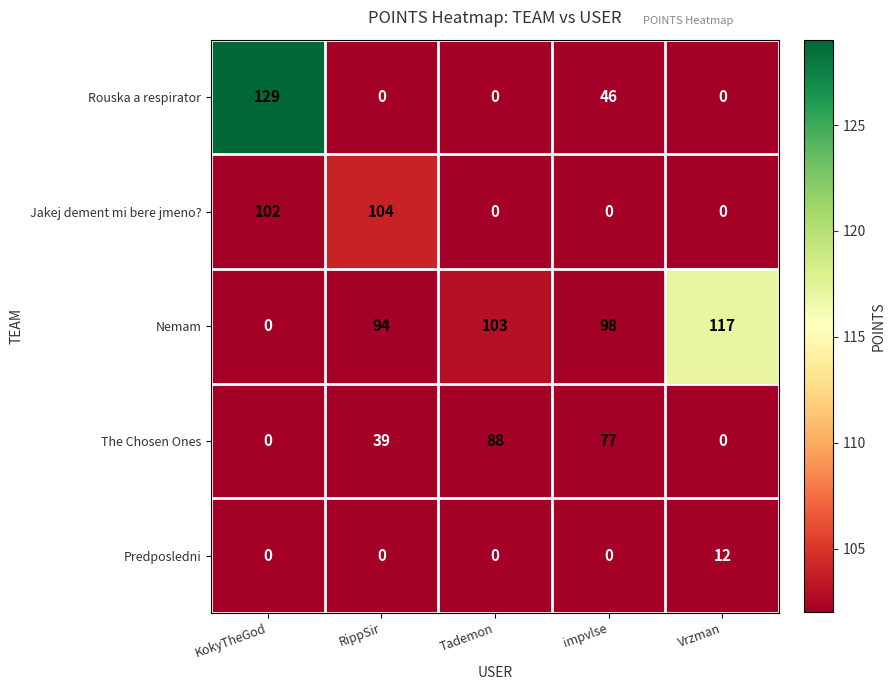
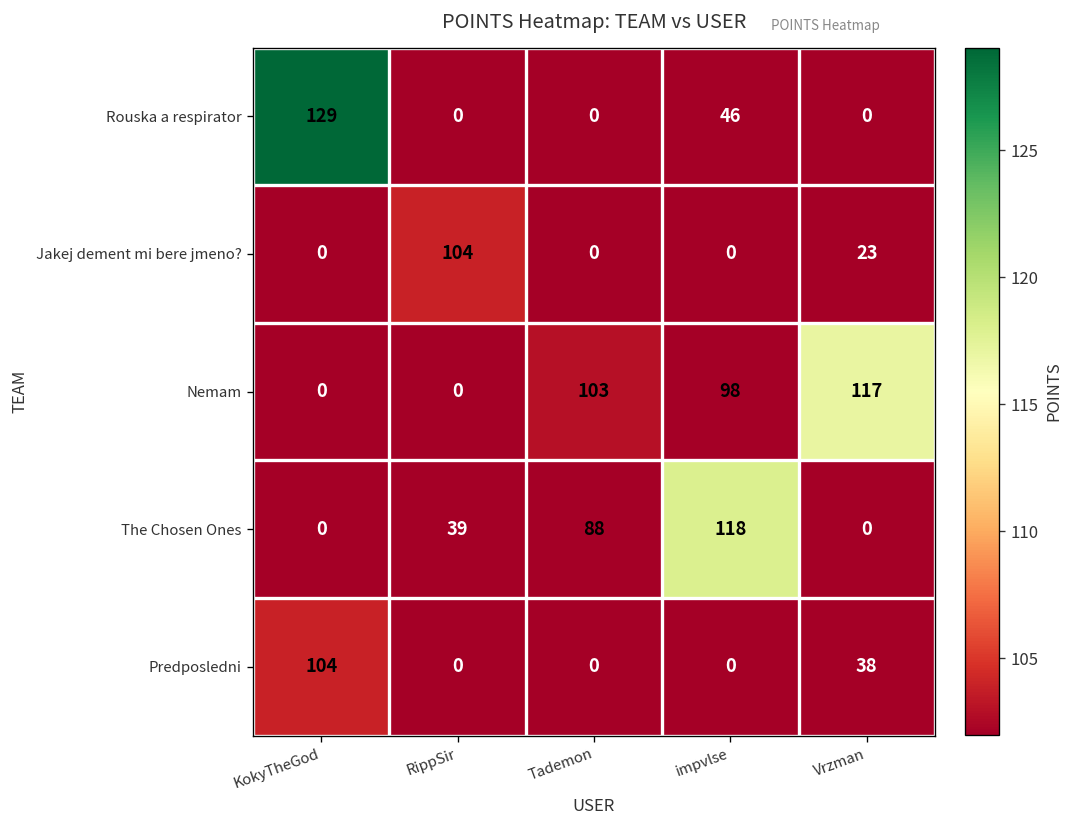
Jakej dement mi bere jmeno?, KokyTheGod: 102 -> 0
Jakej dement mi bere jmeno?, Vrzman: 0 -> 23
Nemam, RippSir: 94 -> 0
The Chosen Ones, impvlse: 77 -> 118
Predposledni, KokyTheGod: 0 -> 104
Predposledni, Vrzman: 12 -> 38
